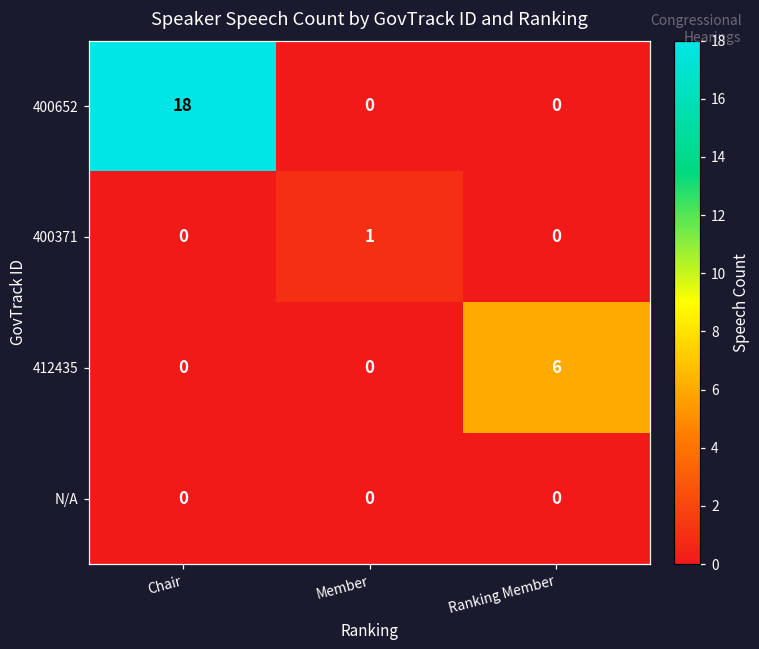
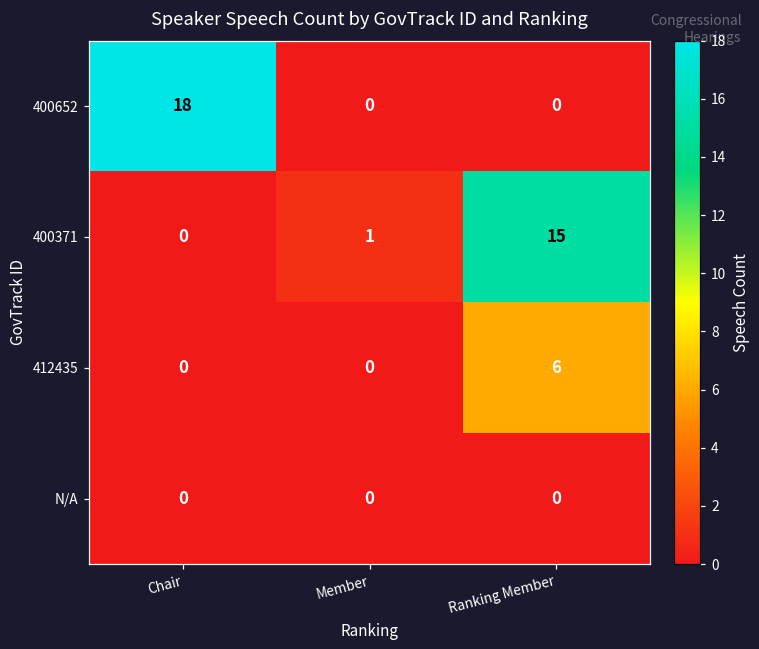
400371, Ranking Member: 0 -> 15
